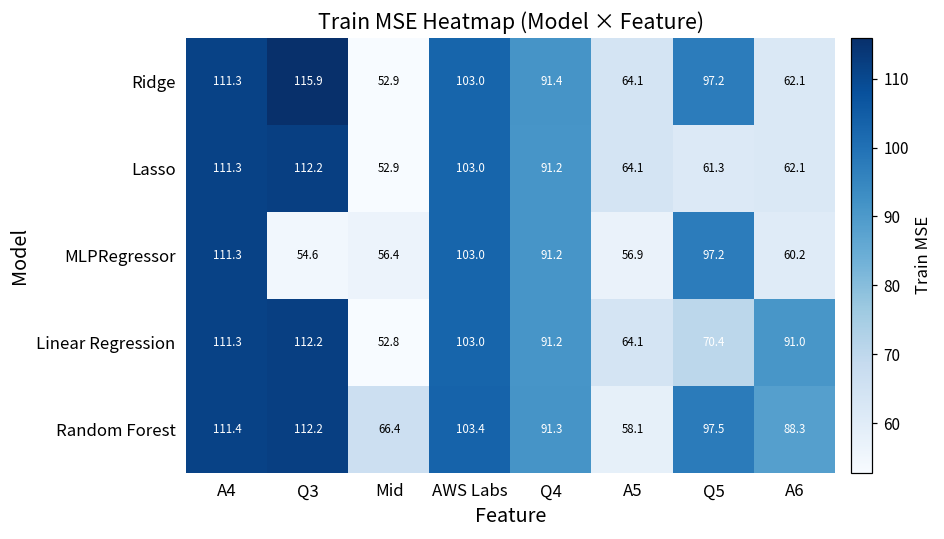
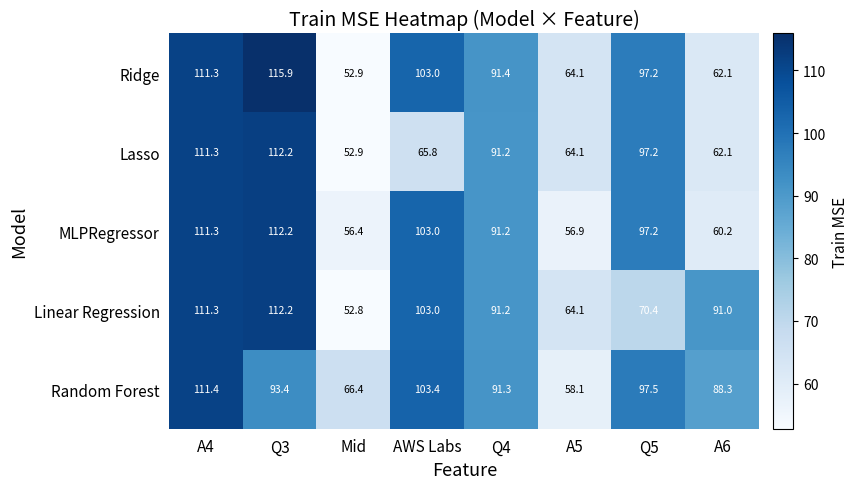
Lasso, AWS Labs: 103.0 -> 65.8
Lasso, Q5: 61.3 -> 97.2
MLPRegressor, Q3: 54.6 -> 112.2
Random Forest, Q3: 112.2 -> 93.4
